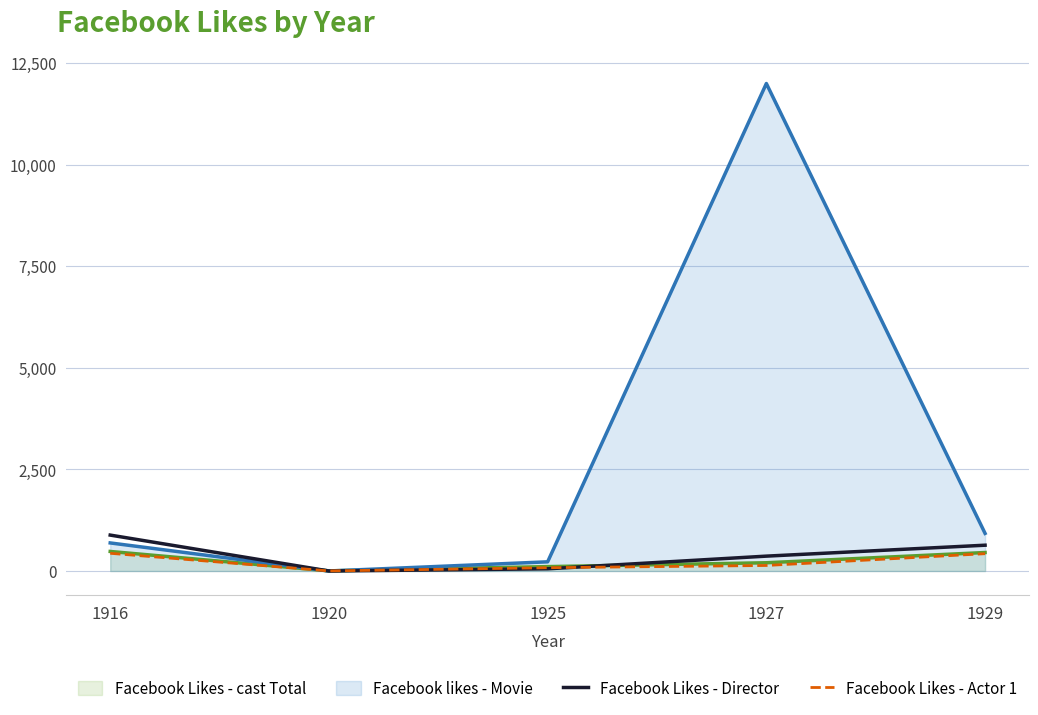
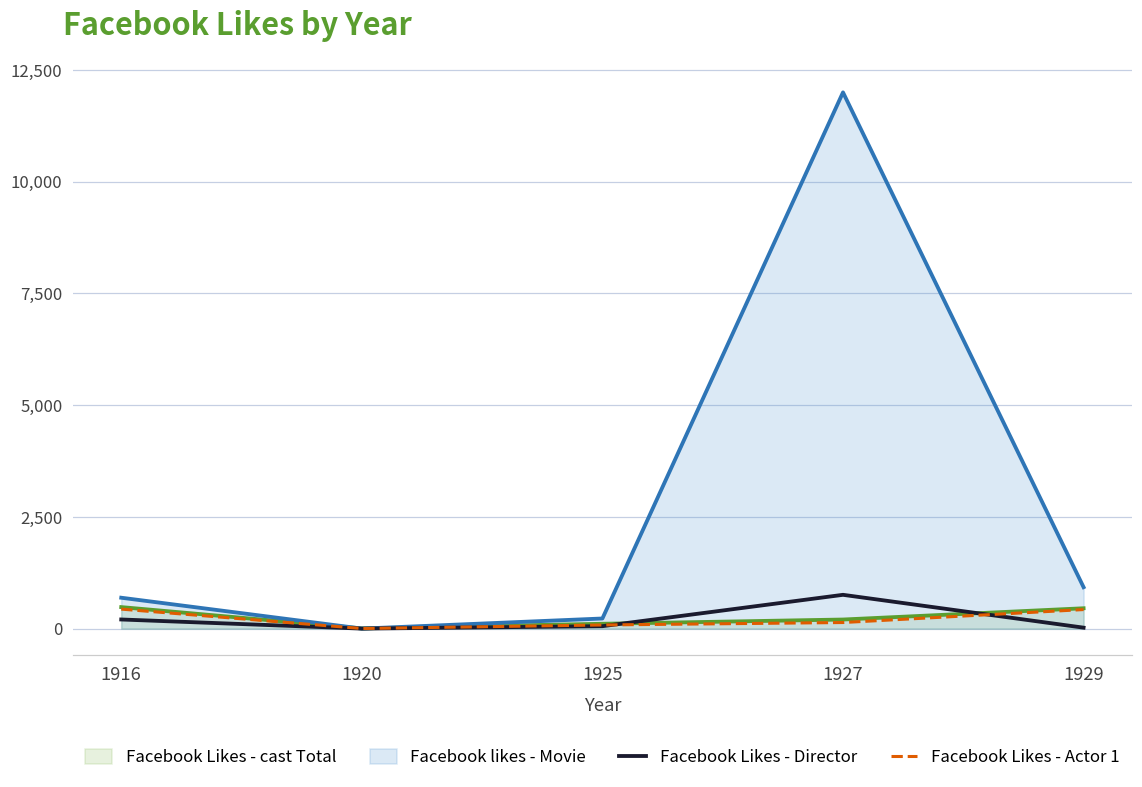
Facebook Likes - Director, 1916: 900 -> 200
Facebook Likes - Director, 1927: 400 -> 800
Facebook Likes - Director, 1929: 600 -> 0
